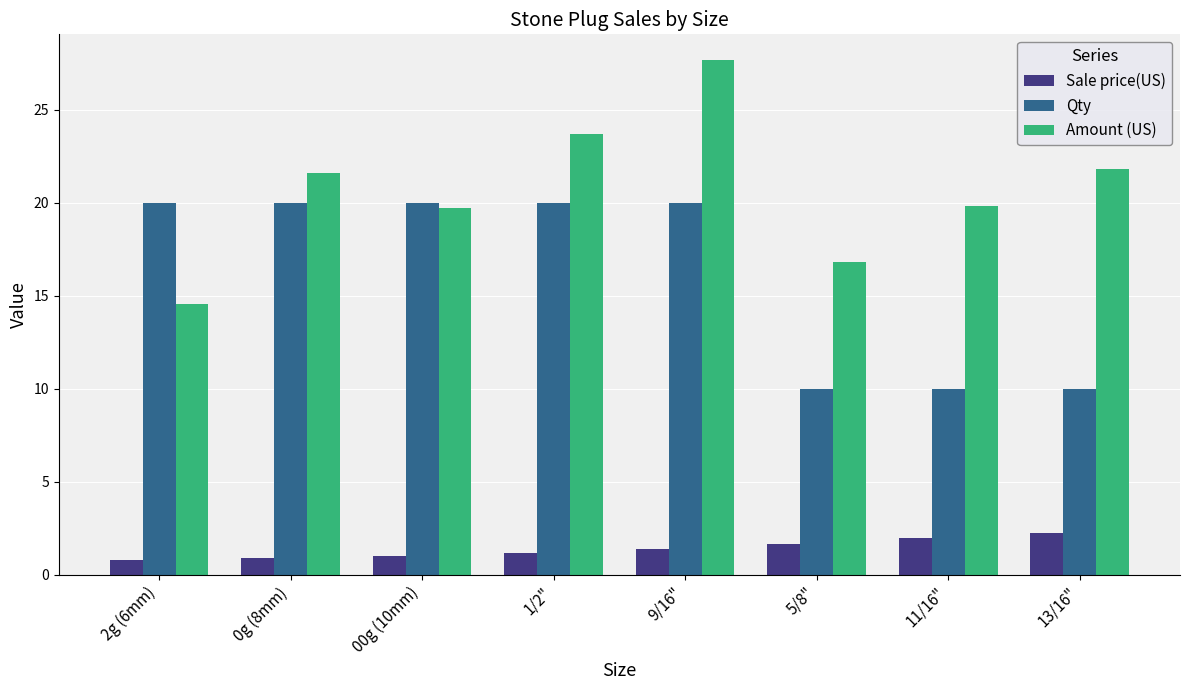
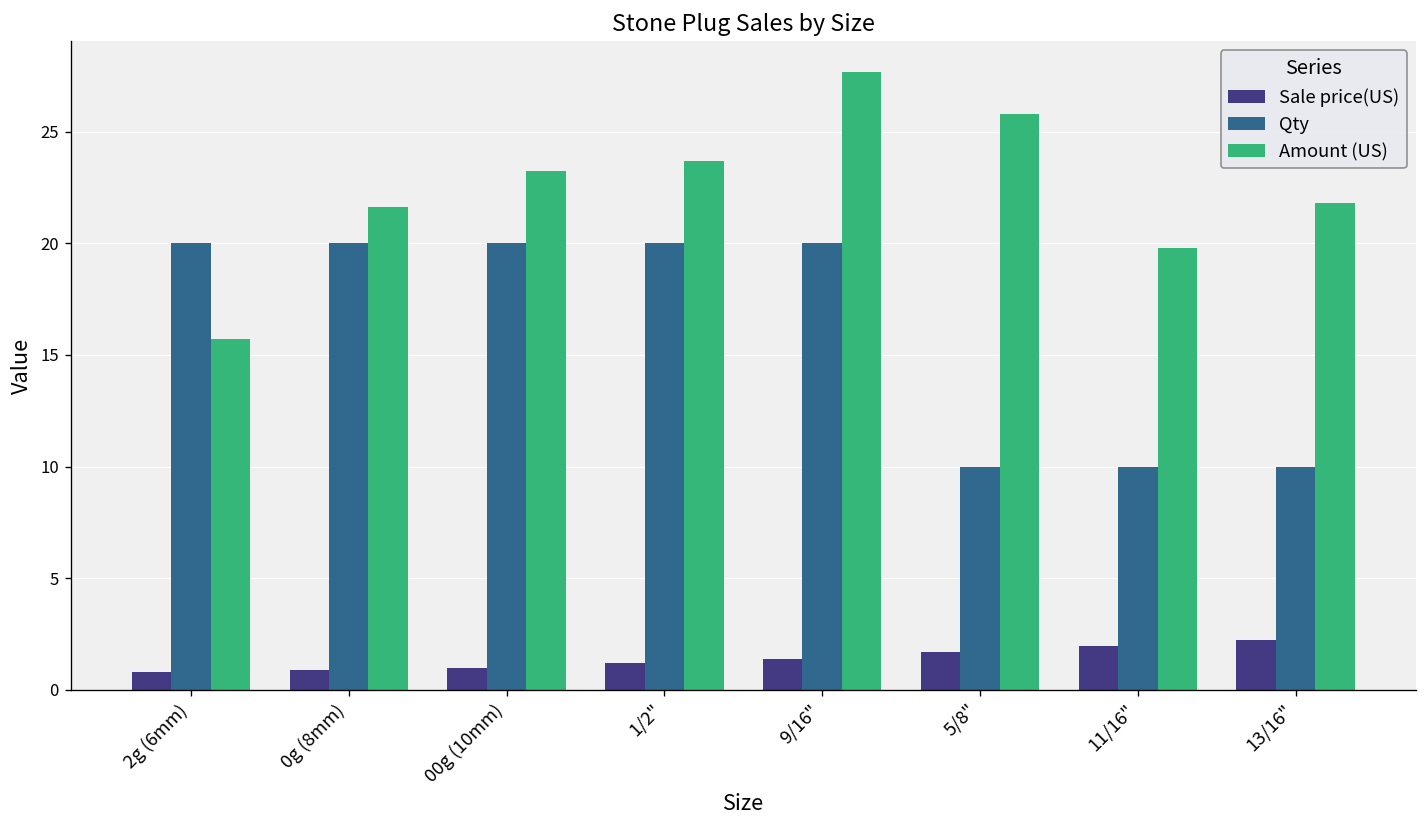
Amount (US), 2g (6mm): 14.5 -> 15.7
Amount (US), 00g (10mm): 19.7 -> 23.3
Amount (US), 5/8": 16.8 -> 25.8
